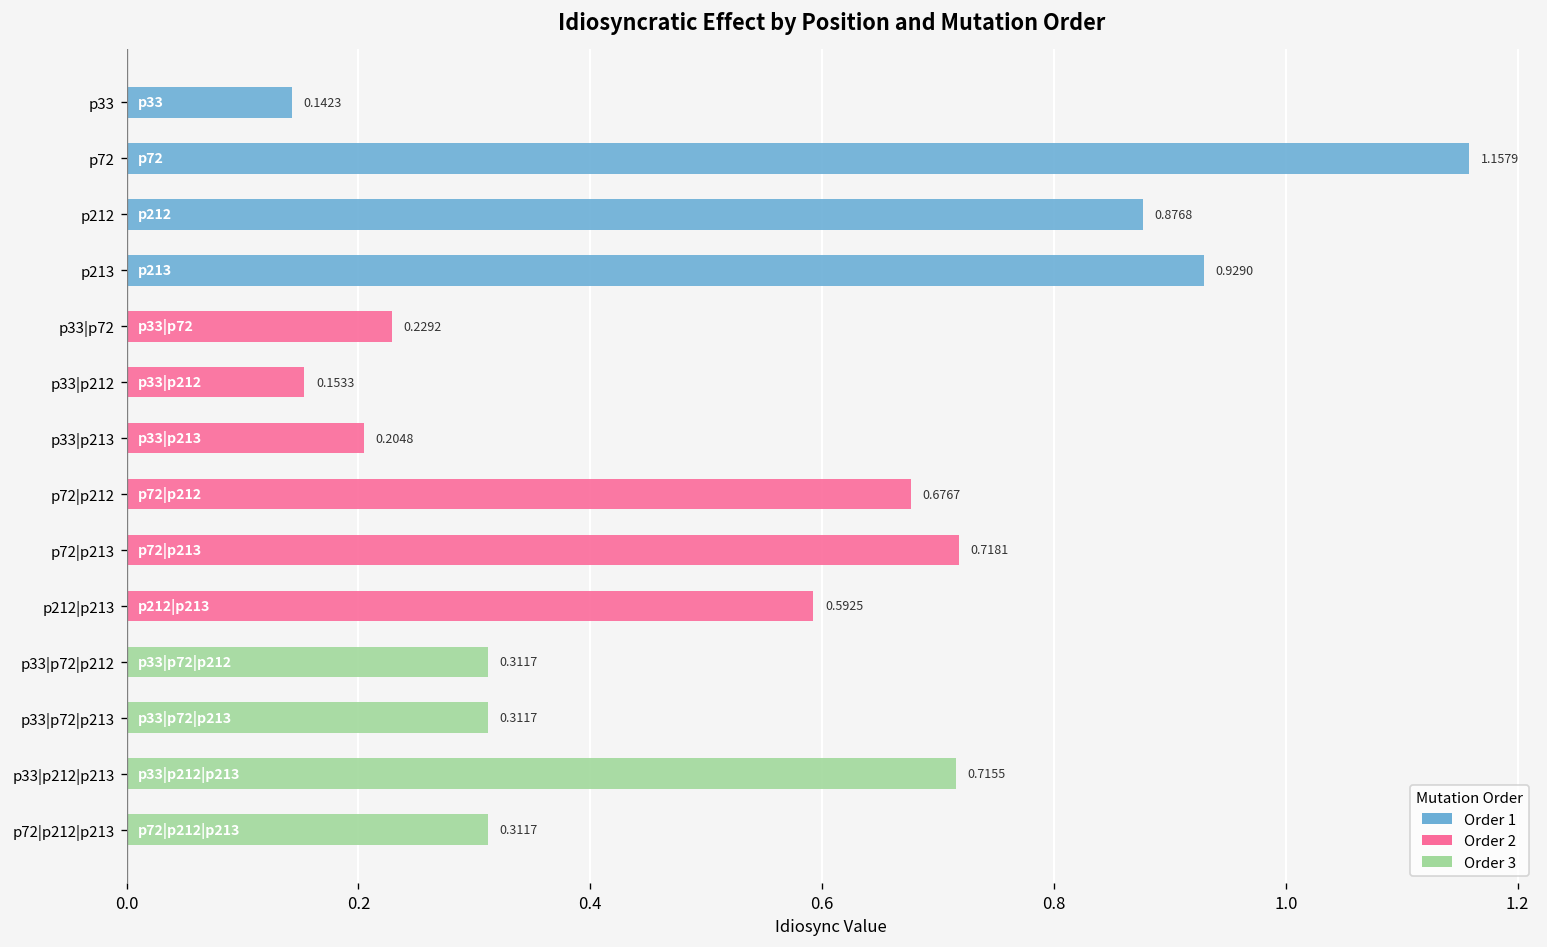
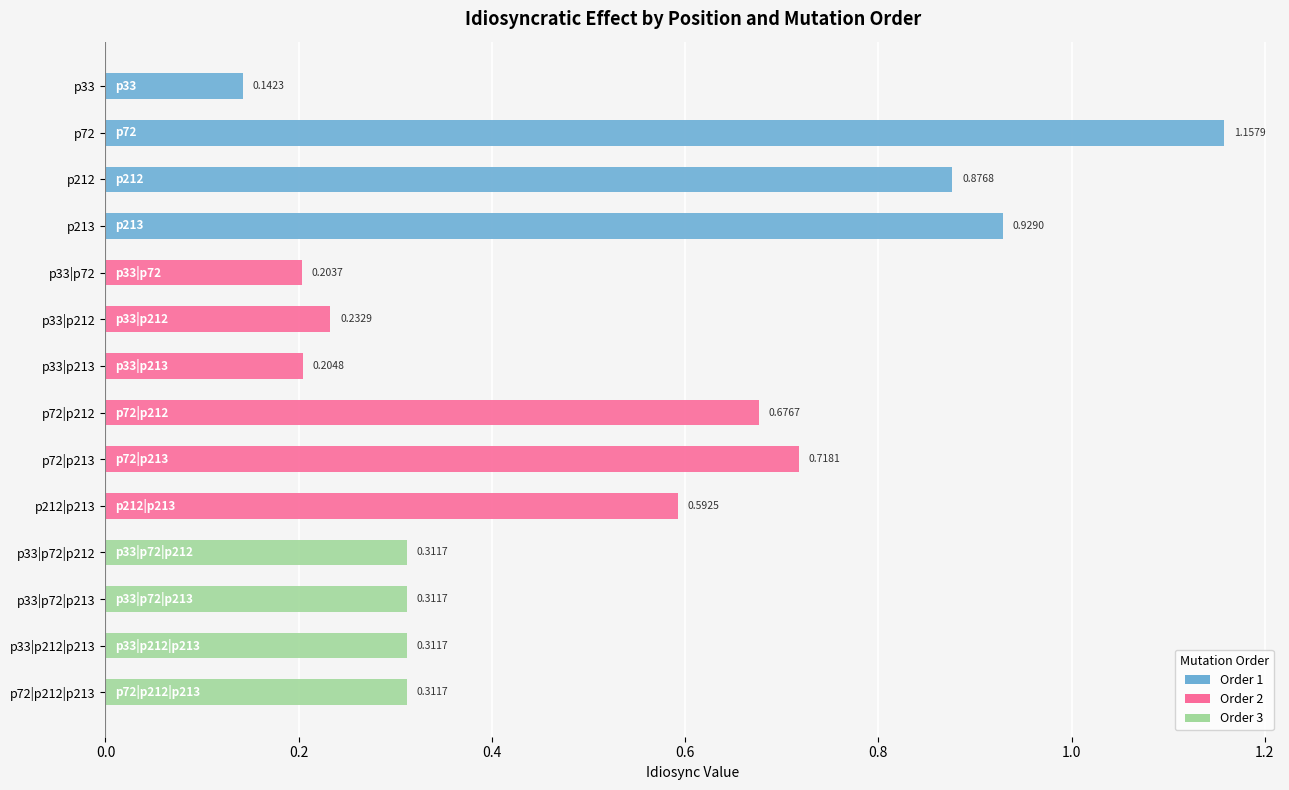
p33|p72: 0.2292 -> 0.2037
p33|p212: 0.1533 -> 0.2329
p33|p212|p213: 0.7155 -> 0.3117
